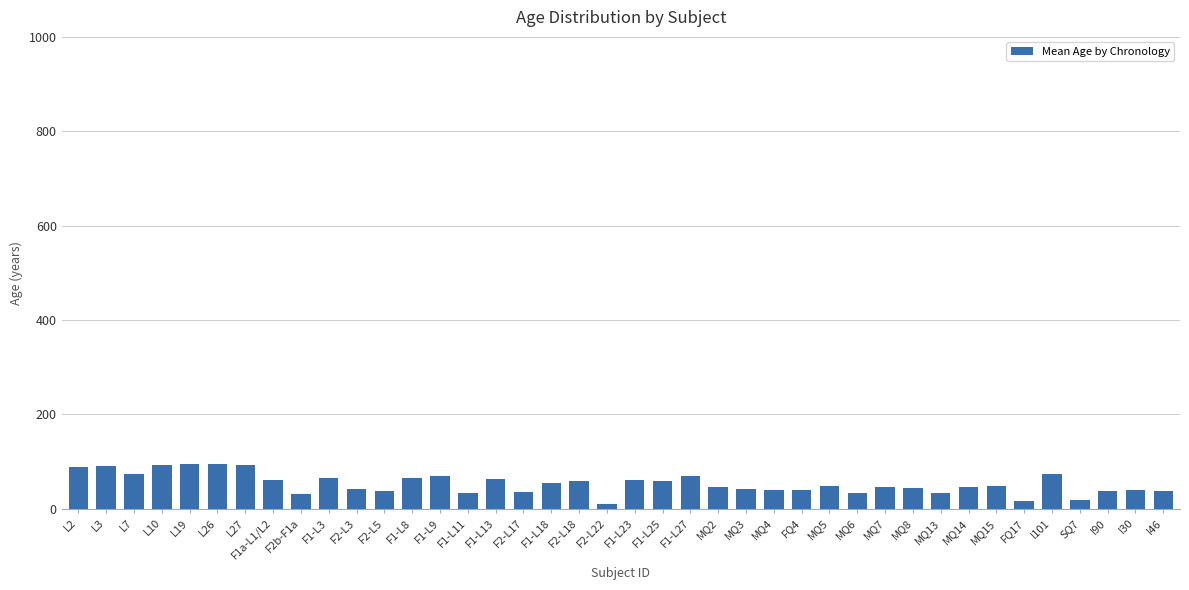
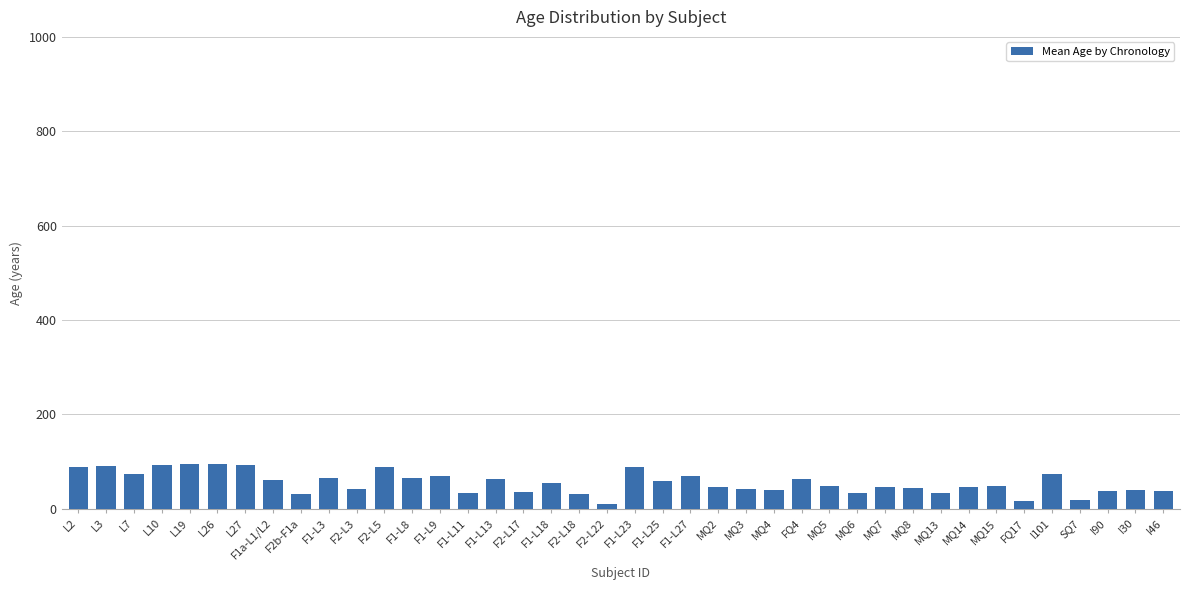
F2-L5: 40 -> 90
F2-L18: 60 -> 30
F1-L23: 60 -> 90
FQ4: 40 -> 60
